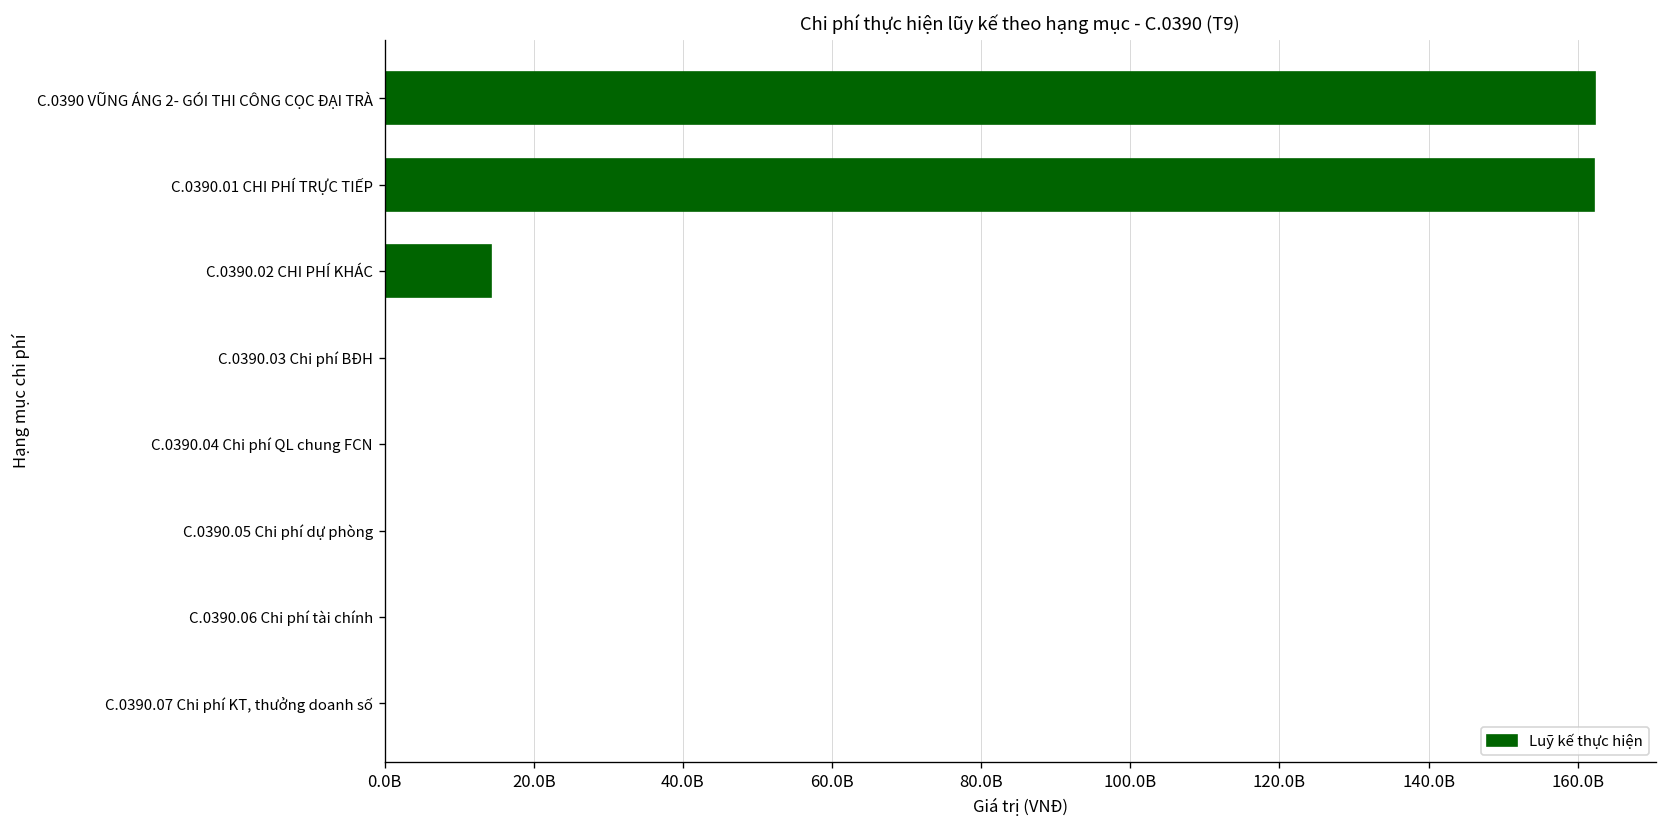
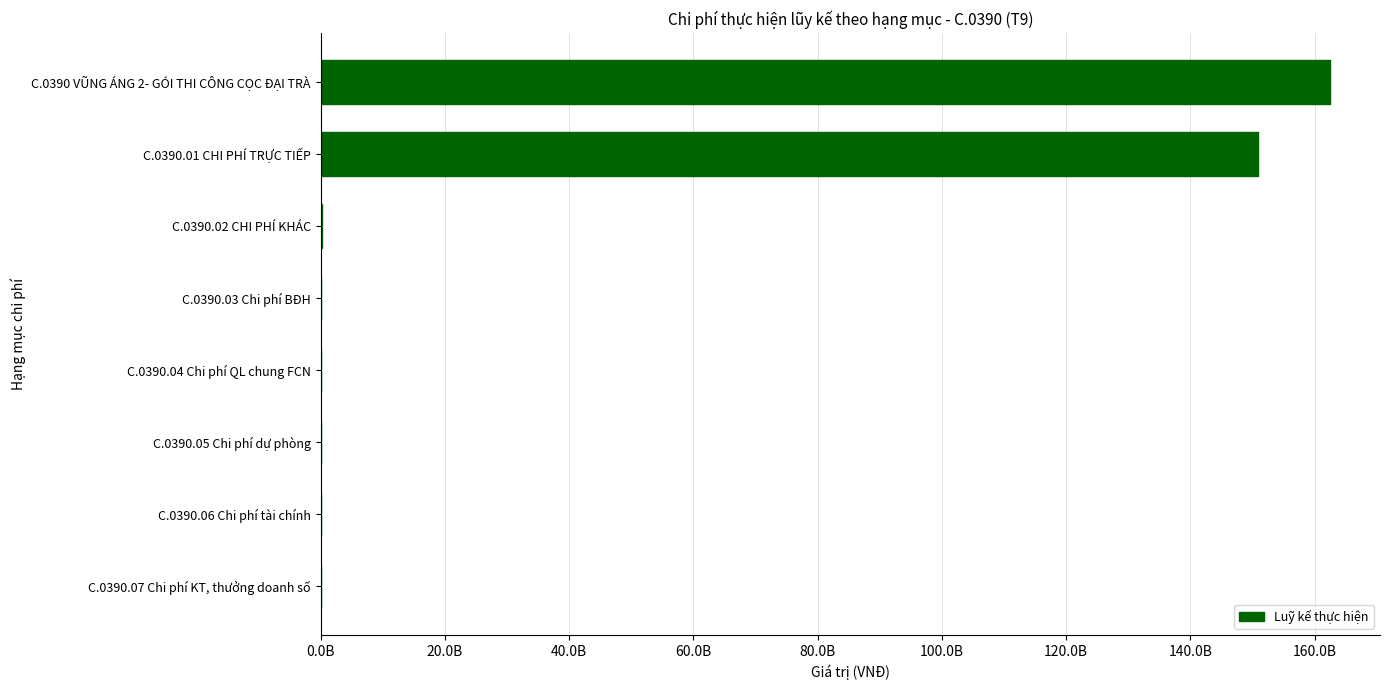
C.0390.01 CHI PHÍ TRỰC TIẾP: 162000000000 -> 151000000000
C.0390.02 CHI PHÍ KHÁC: 14000000000 -> 0
